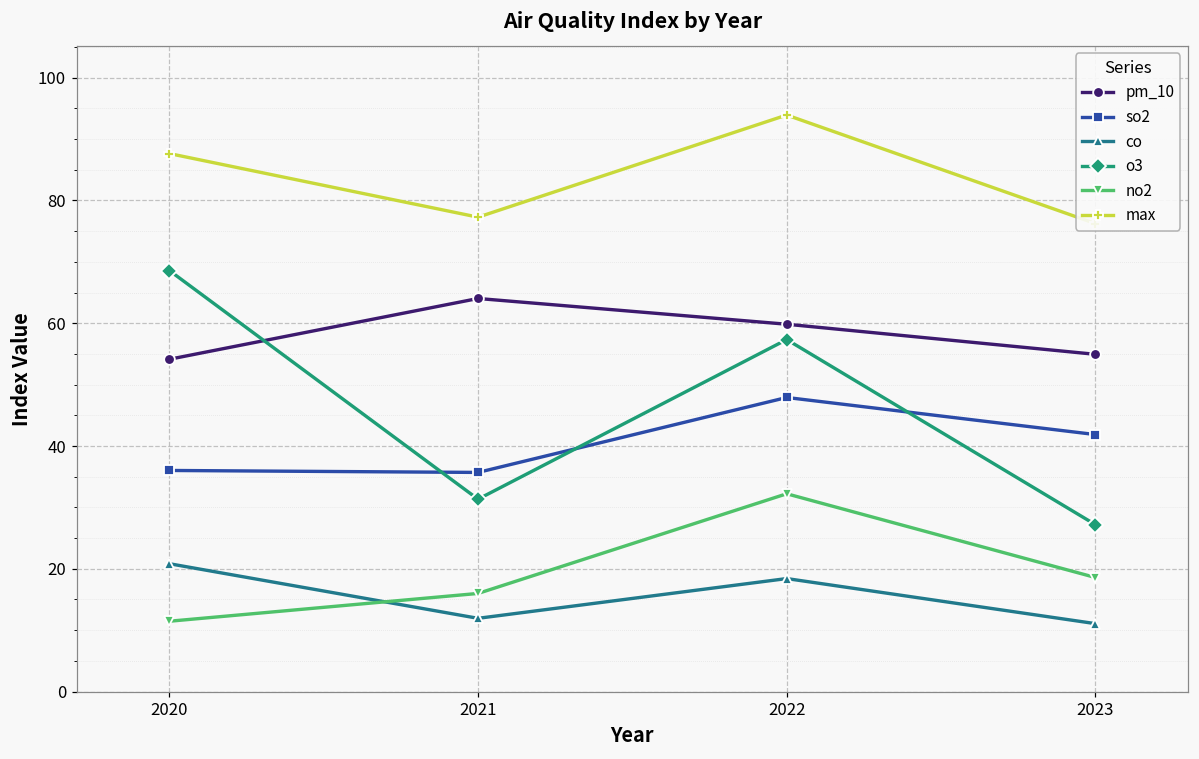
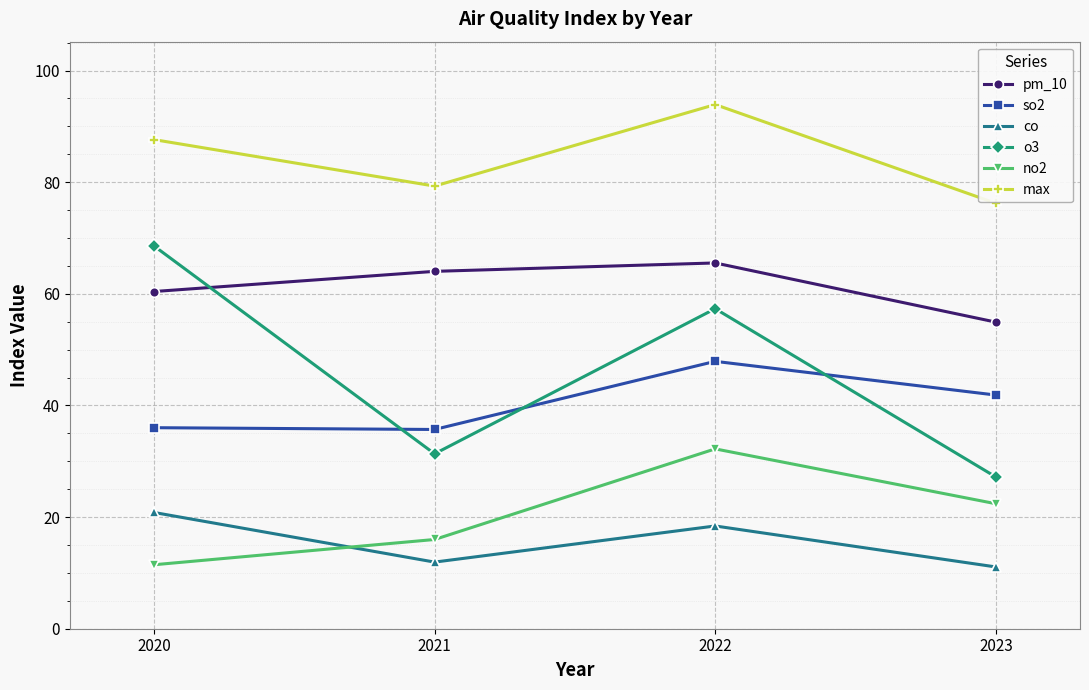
pm_10, 2020: 54 -> 60
max, 2021: 77 -> 79
pm_10, 2022: 60 -> 66
no2, 2023: 19 -> 22
